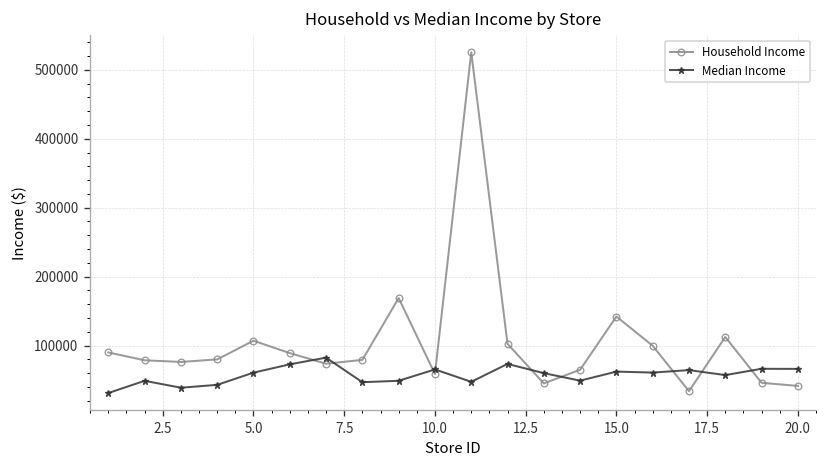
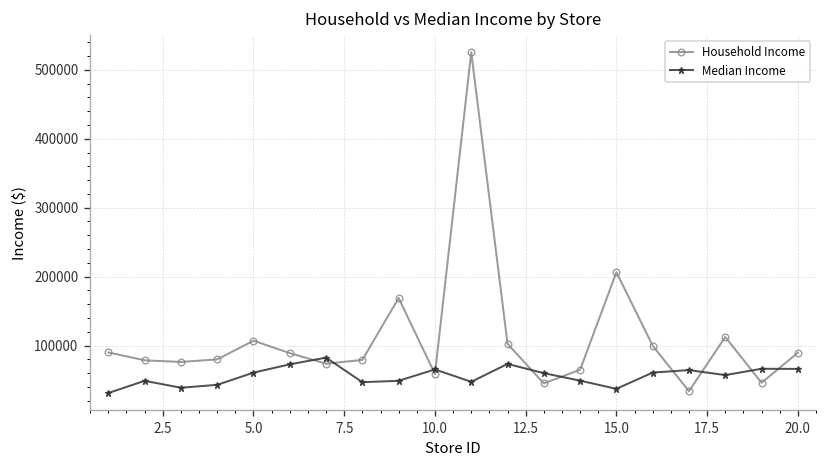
Household Income, 15.0: 140000 -> 210000
Median Income, 15.0: 60000 -> 40000
Household Income, 20.0: 40000 -> 90000
